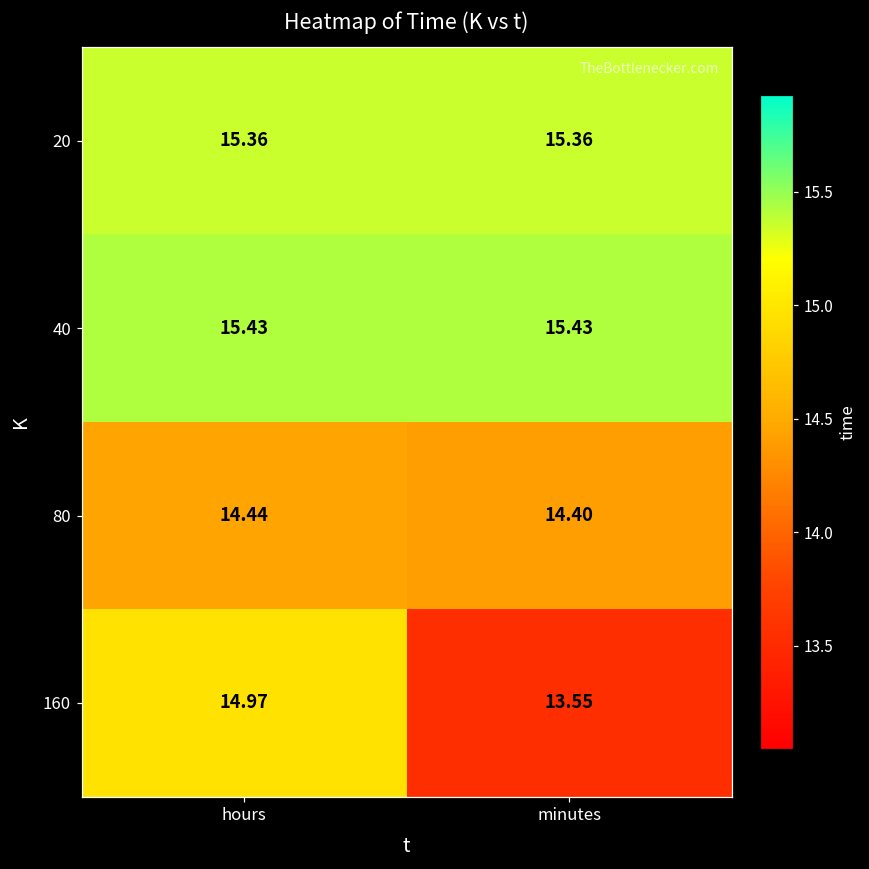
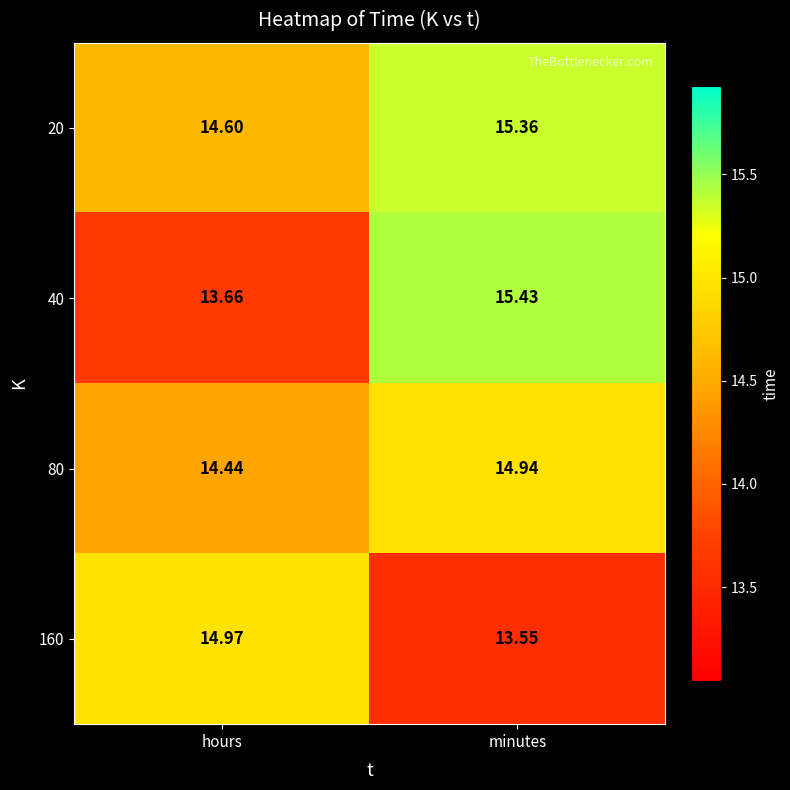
20, hours: 15.36 -> 14.60
40, hours: 15.43 -> 13.66
80, minutes: 14.40 -> 14.94
